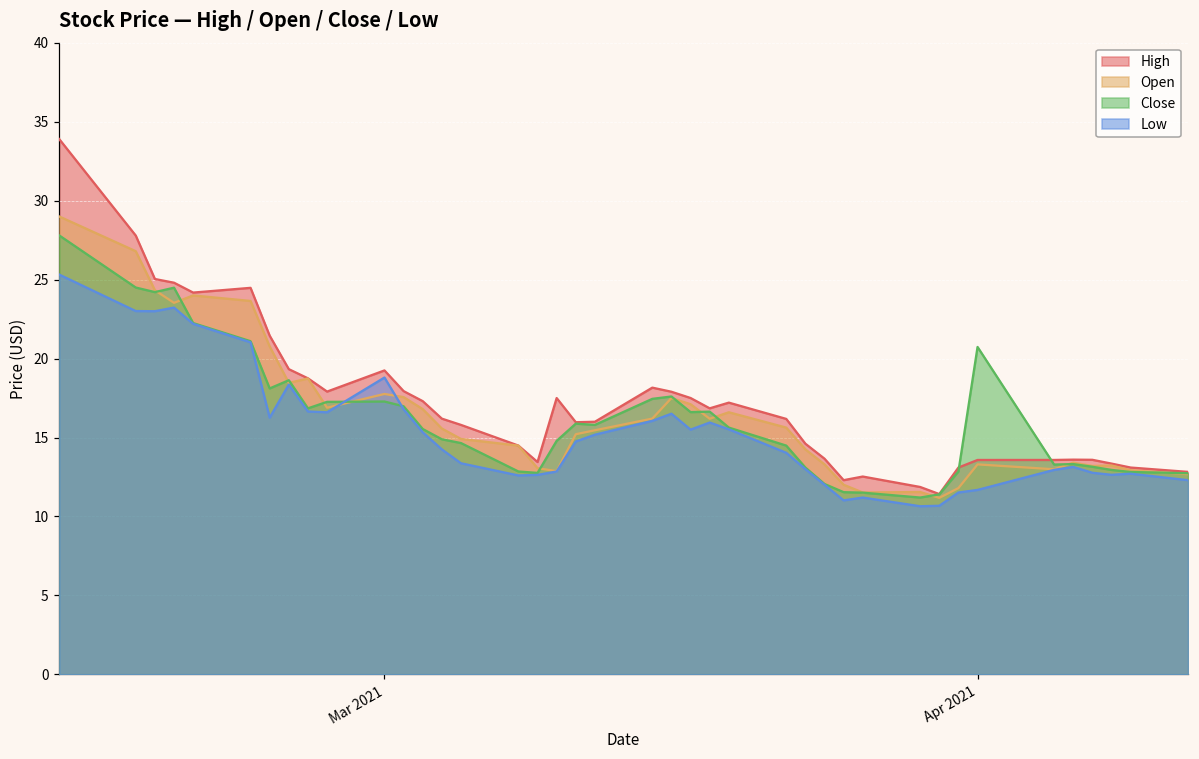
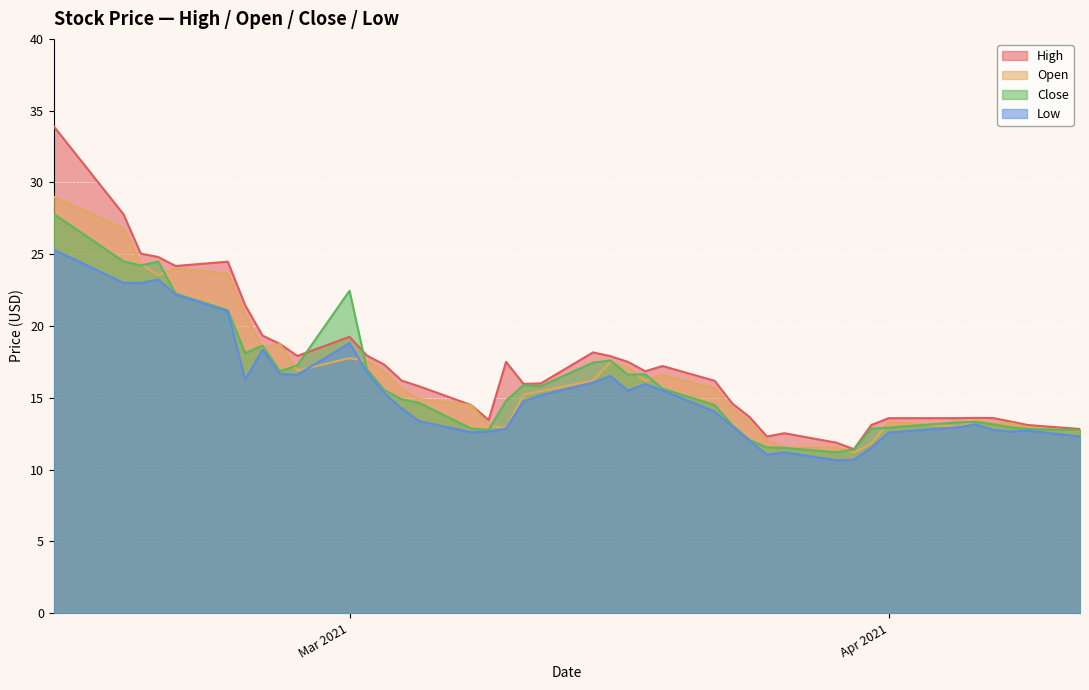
Close, Mar 2021: 17.3 -> 22.5
Close, Apr 2021: 20.7 -> 12.9
Low, Apr 2021: 11.7 -> 12.6
